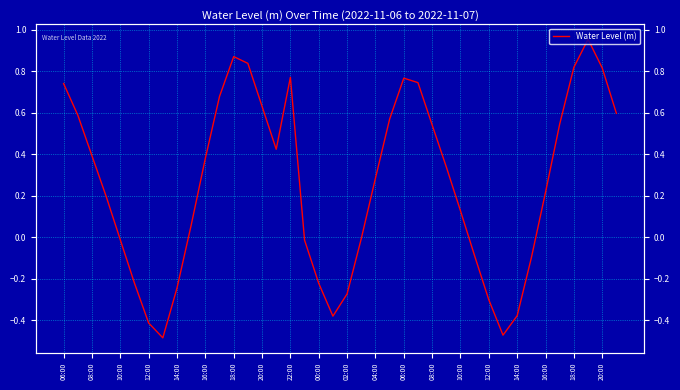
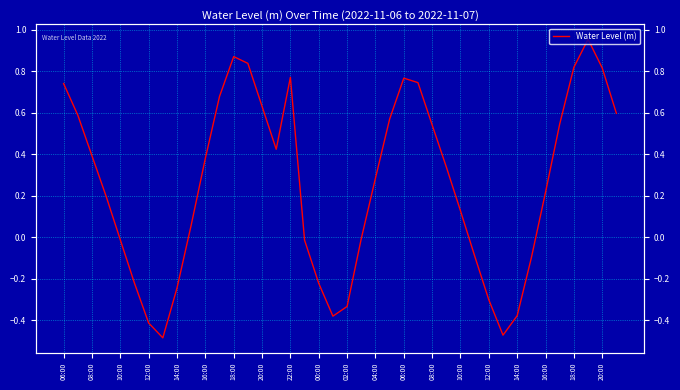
02:00: -0.27 -> -0.33
